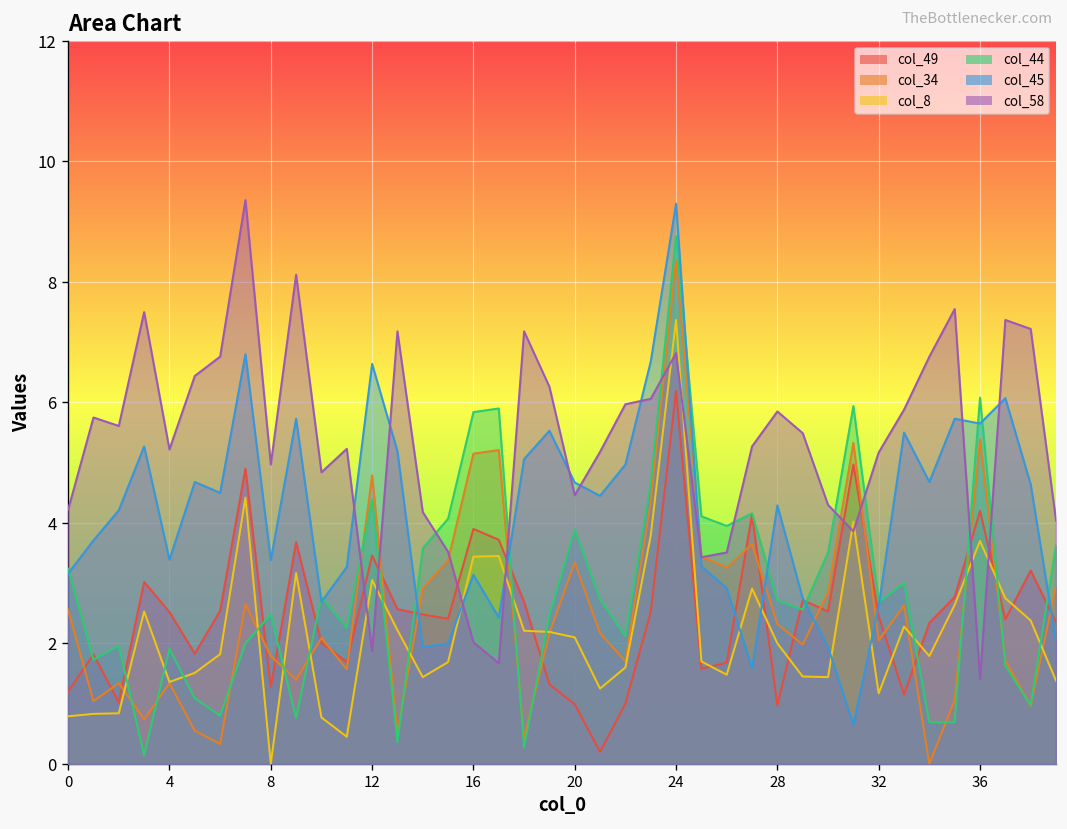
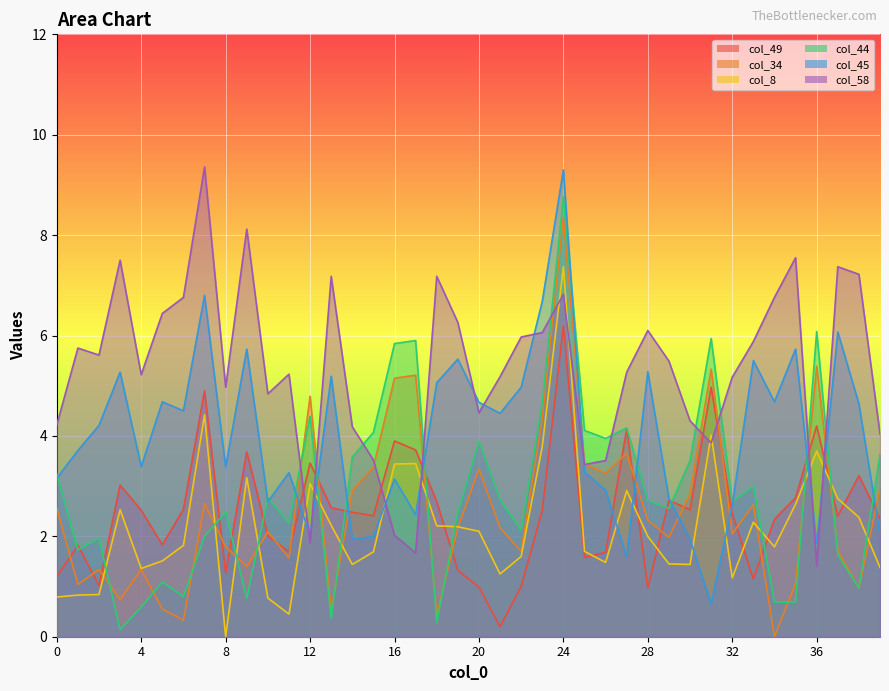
col_44, 4: 1.9 -> 0.6
col_45, 12: 6.6 -> 2.0
col_45, 28: 4.3 -> 5.3
col_58, 28: 5.9 -> 6.1
col_45, 36: 5.7 -> 1.9
